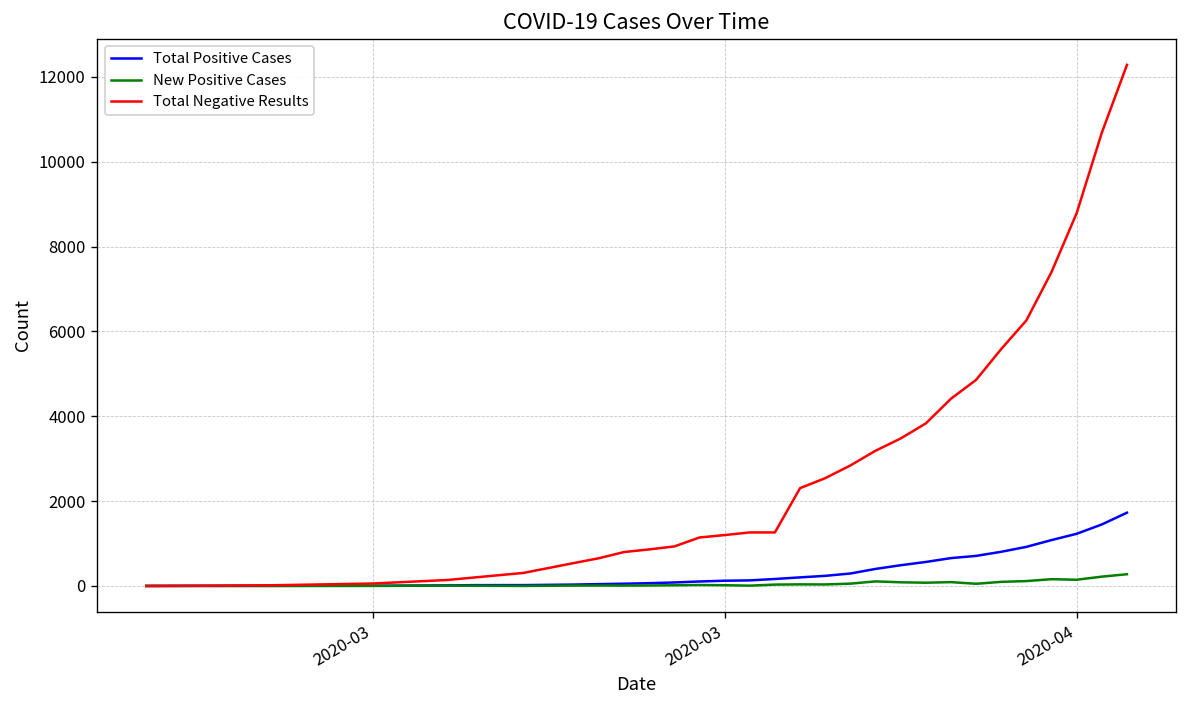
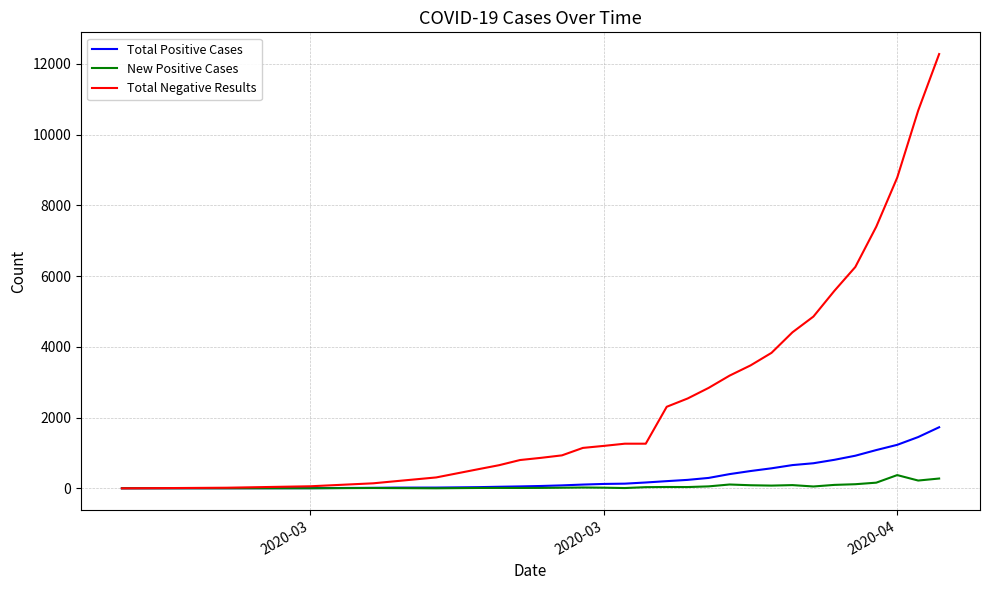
New Positive Cases, 2020-04: 100 -> 400
